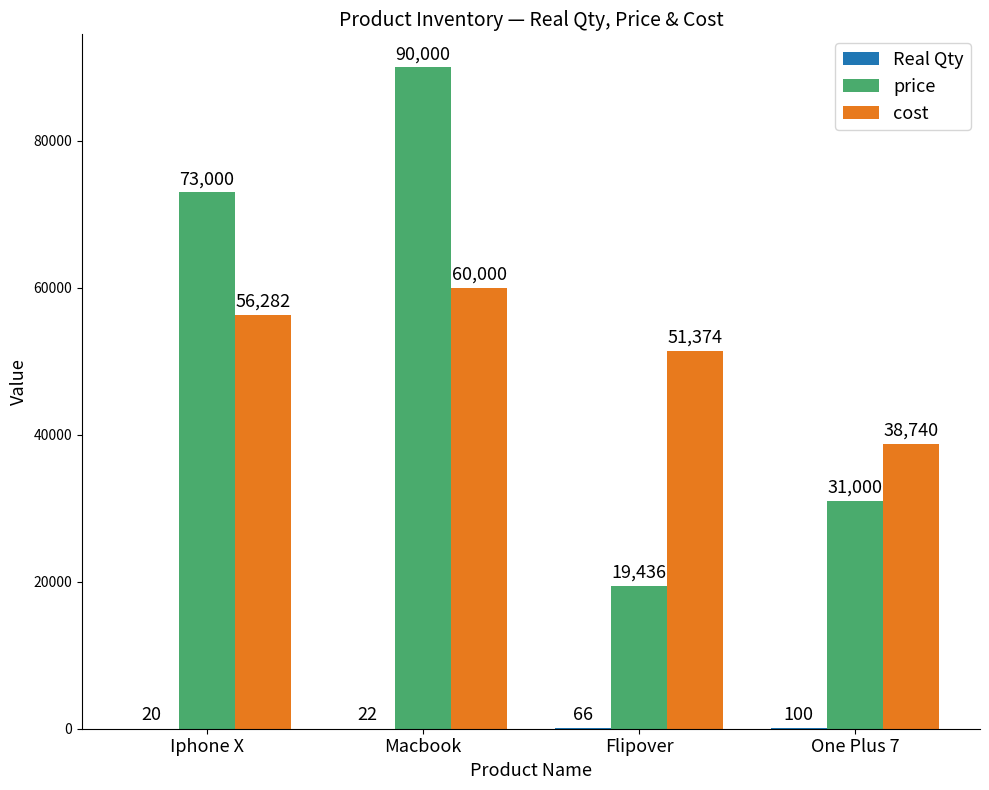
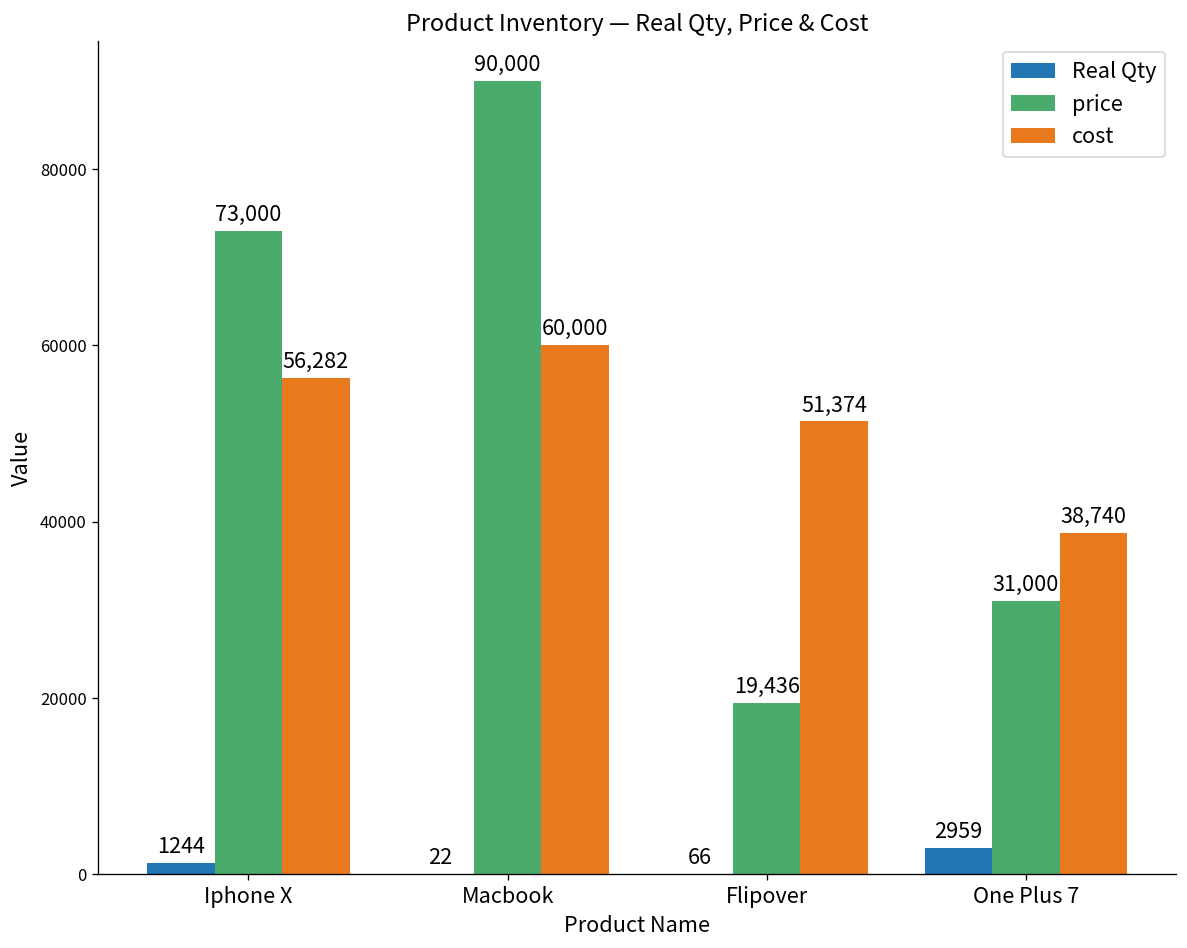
Real Qty, Iphone X: 20 -> 1244
Real Qty, One Plus 7: 100 -> 2959
